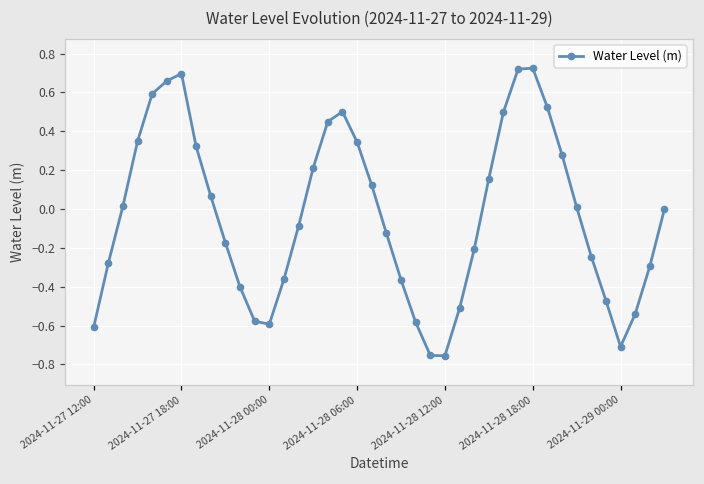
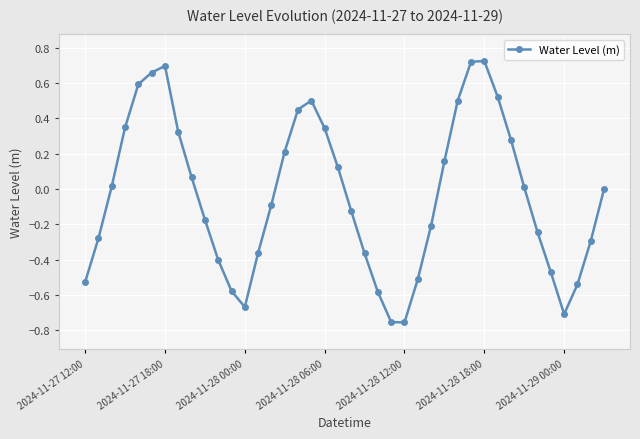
2024-11-27 12:00: -0.61 -> -0.53
2024-11-28 00:00: -0.59 -> -0.67
